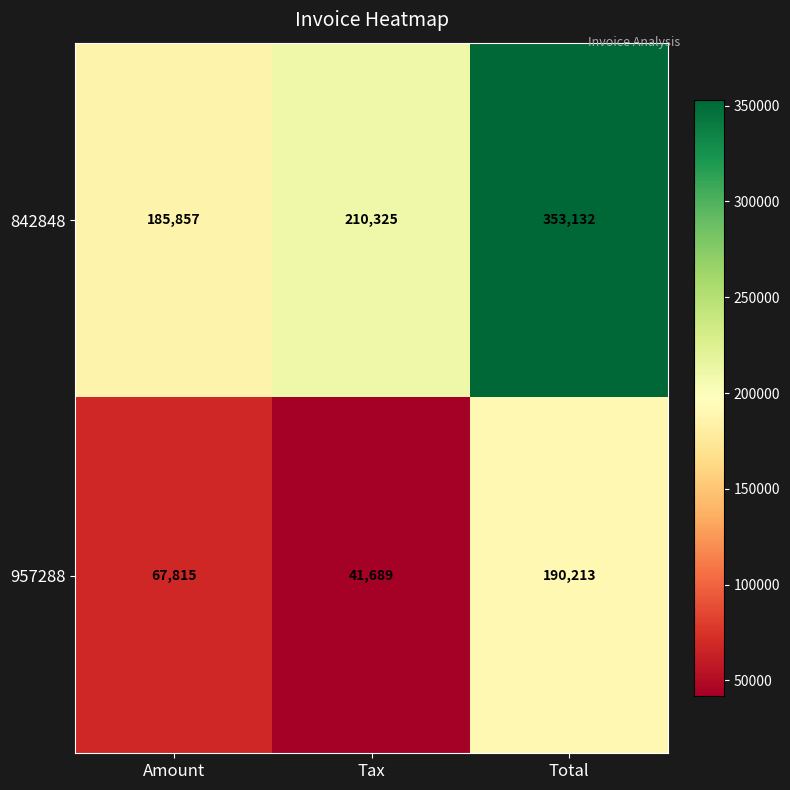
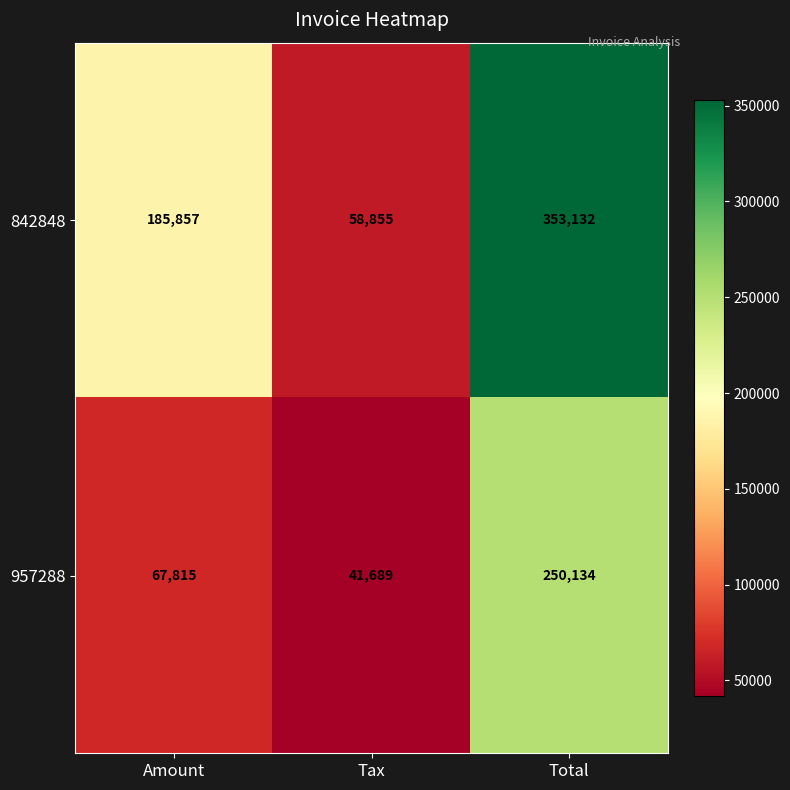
842848, Tax: 210,325 -> 58,855
957288, Total: 190,213 -> 250,134
